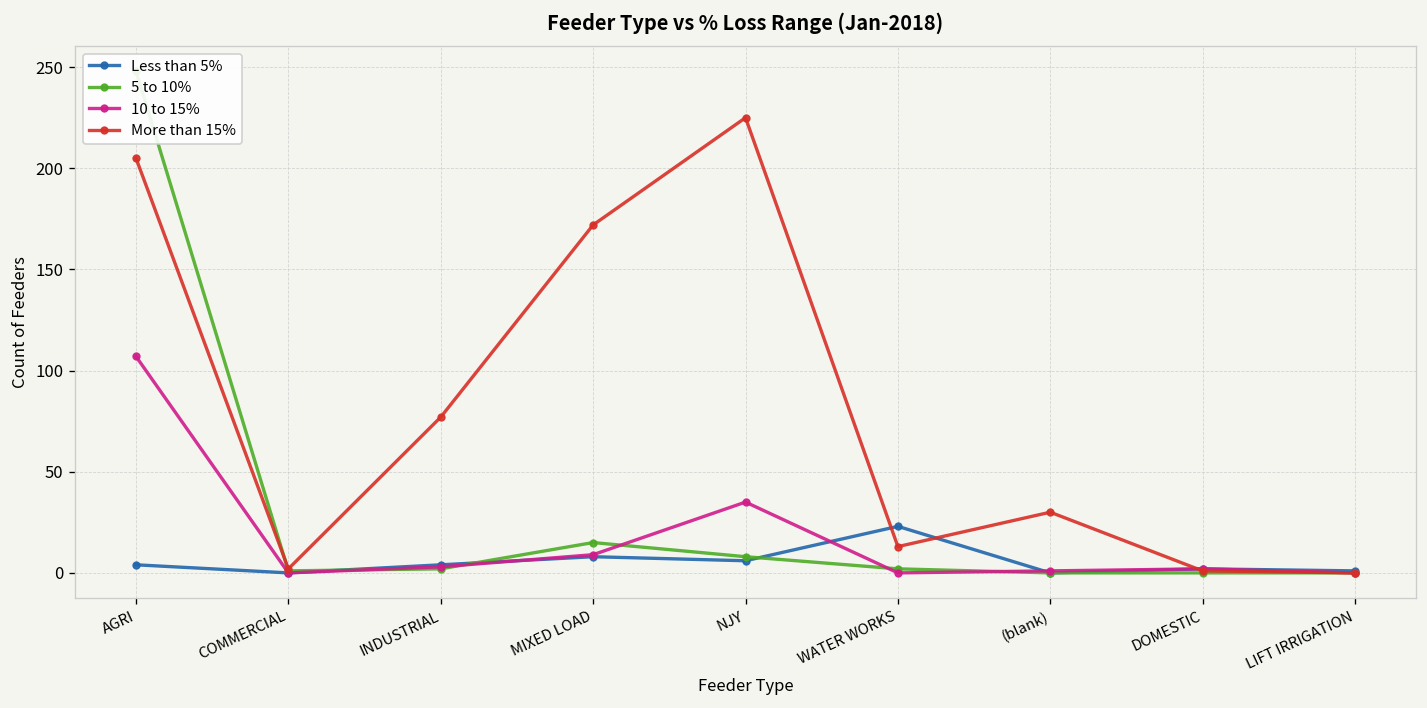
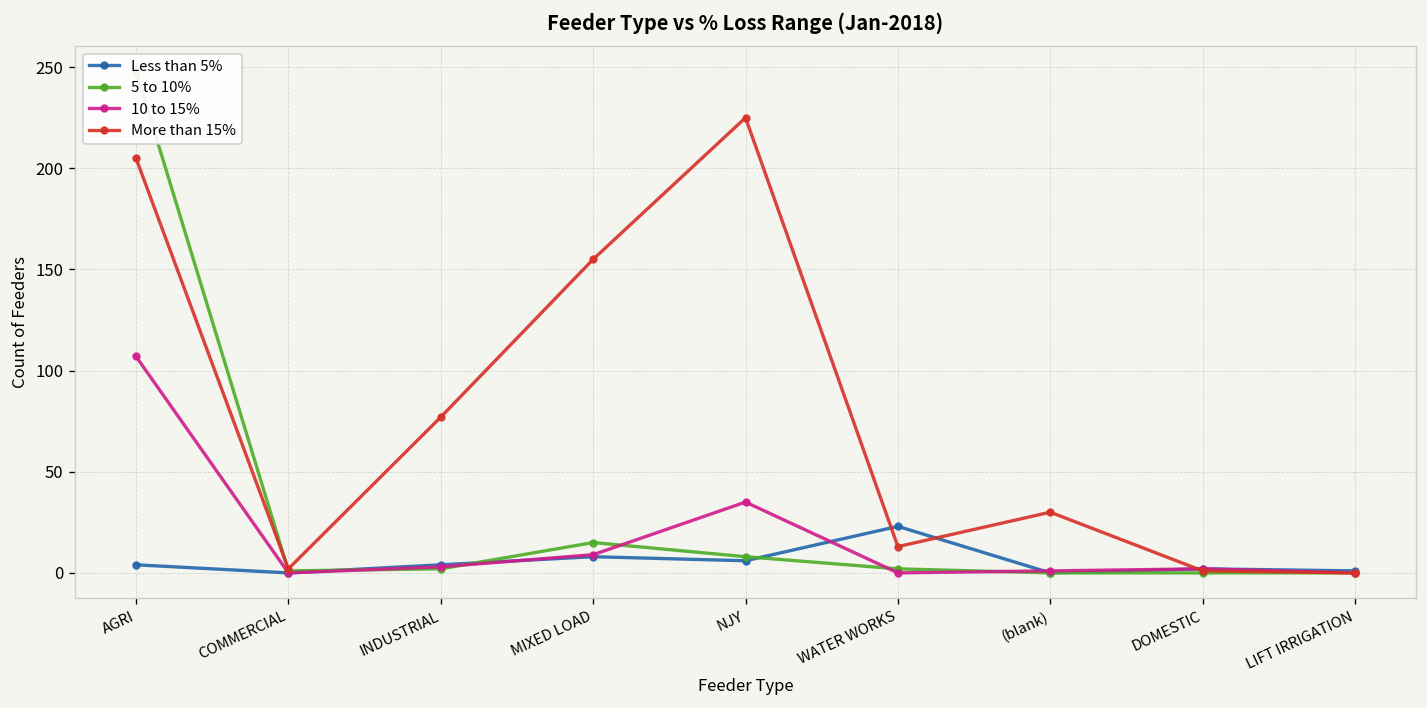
More than 15%, MIXED LOAD: 172 -> 155
